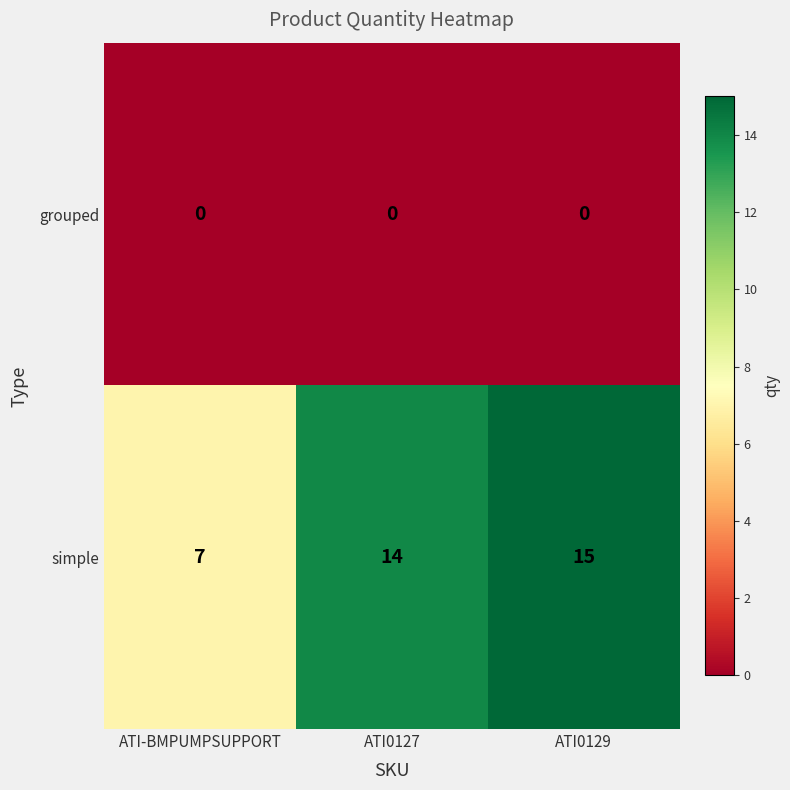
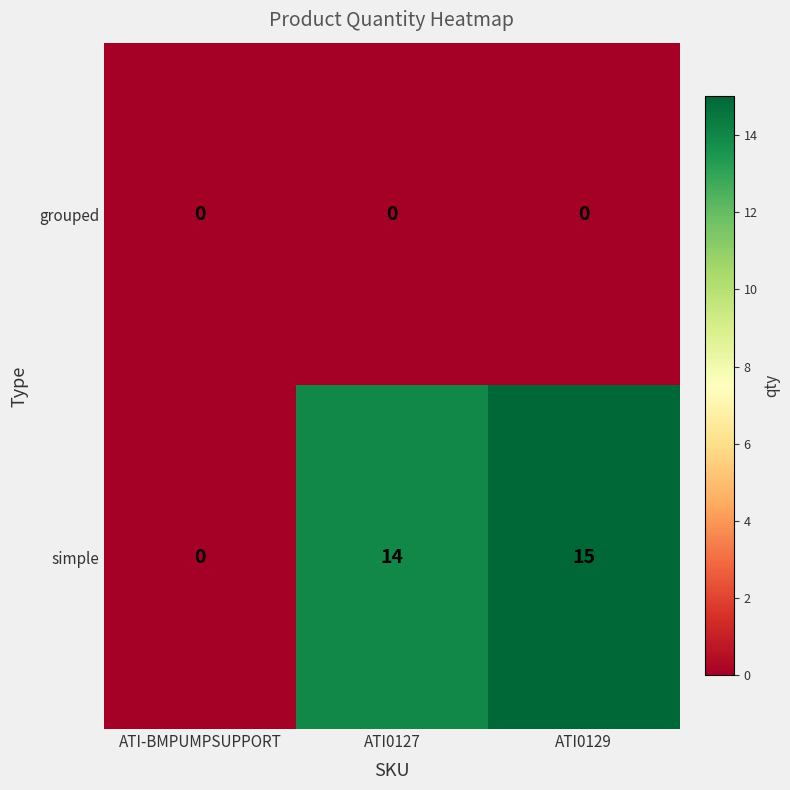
simple, ATI-BMPUMPSUPPORT: 7 -> 0
